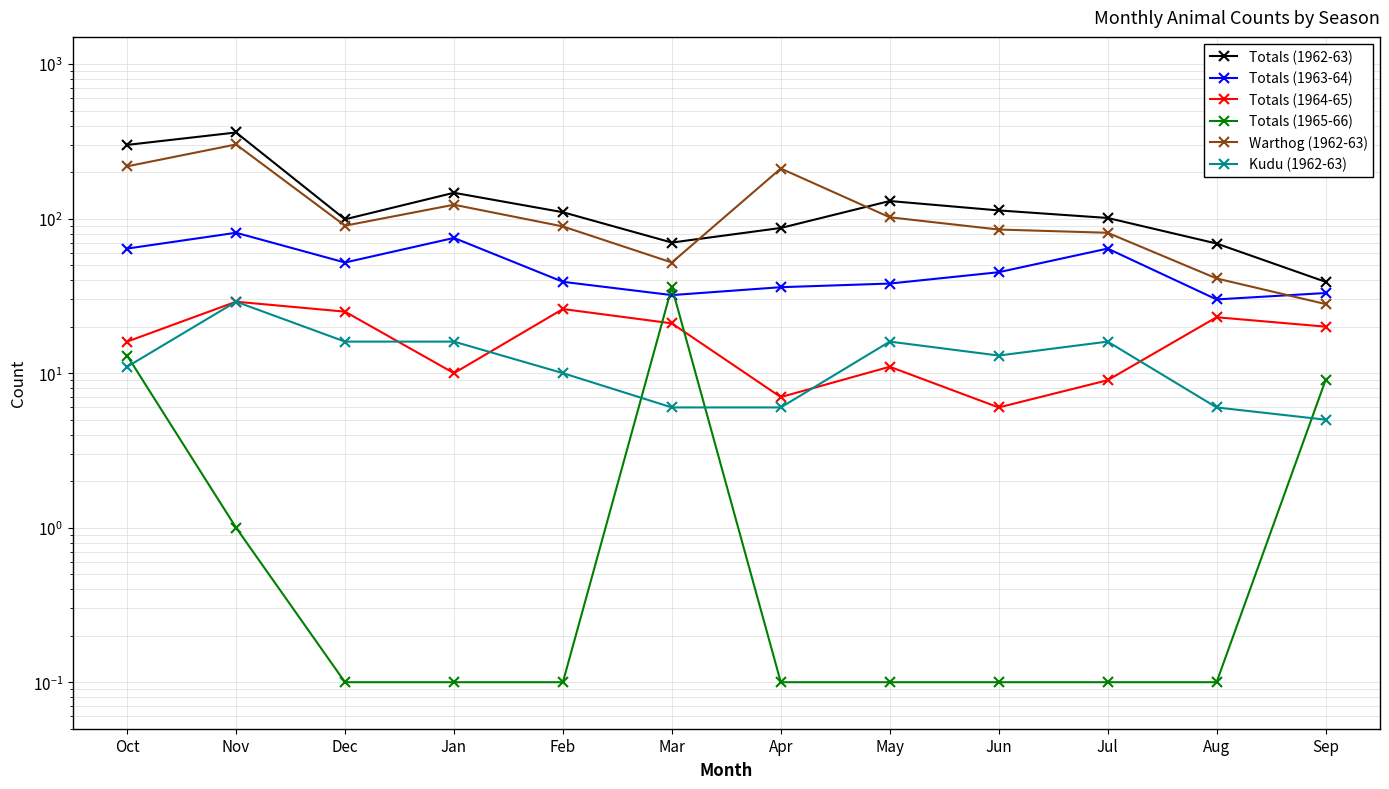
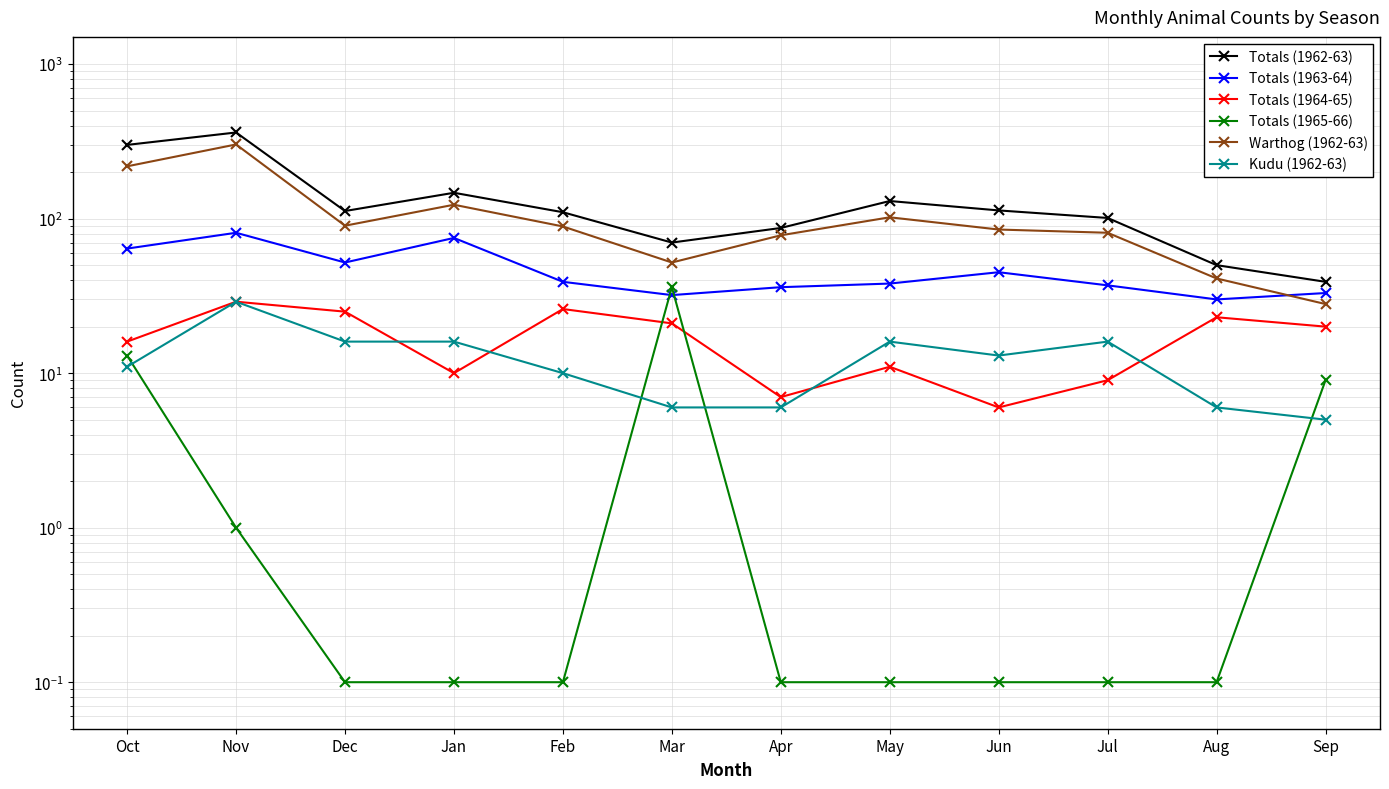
Totals (1962-63), Dec: 100 -> 110
Warthog (1962-63), Apr: 210 -> 80
Totals (1963-64), Jul: 64 -> 37
Totals (1962-63), Aug: 70 -> 50
